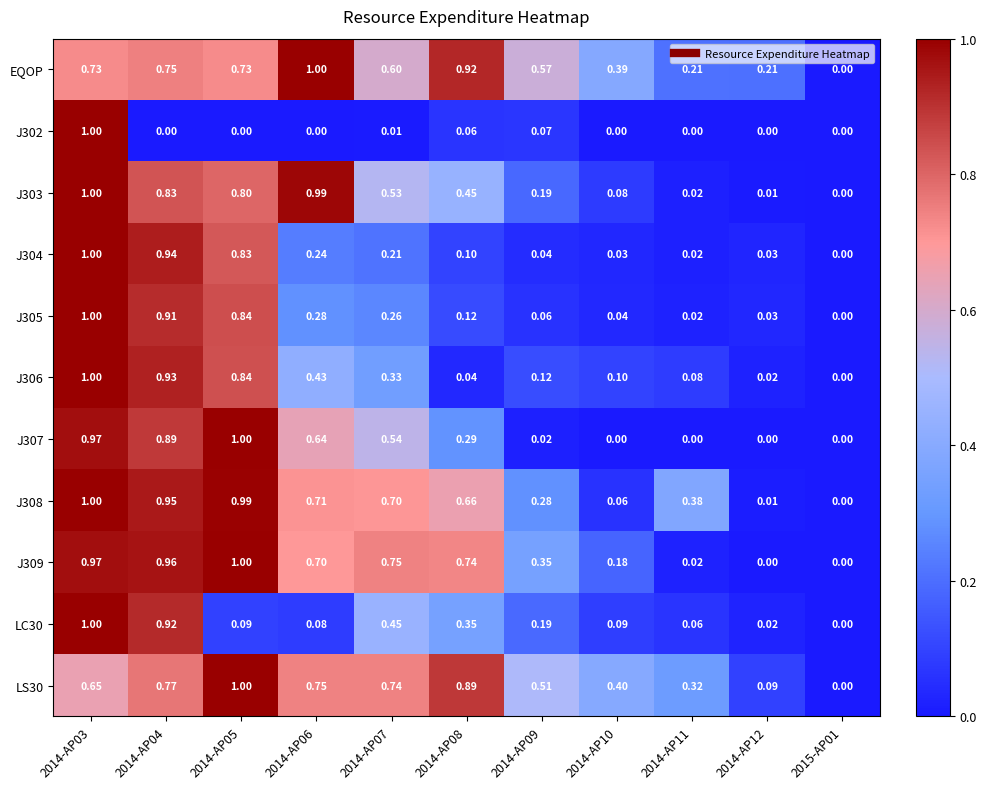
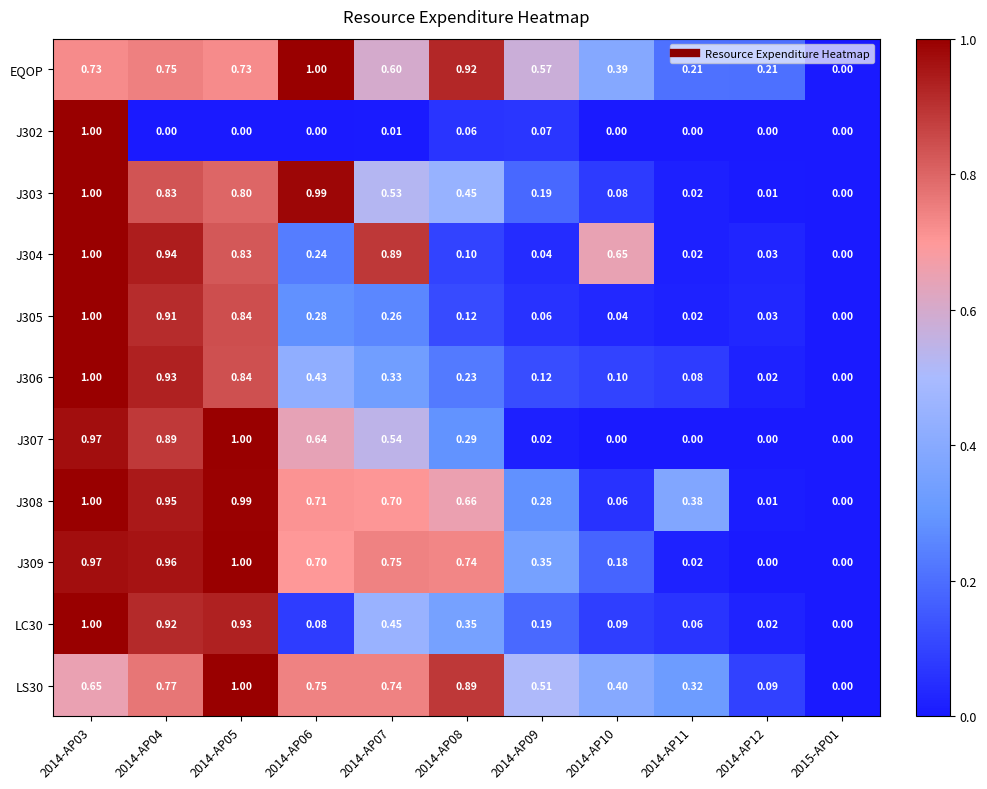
J304, 2014-AP07: 0.21 -> 0.89
J304, 2014-AP10: 0.03 -> 0.65
J306, 2014-AP08: 0.04 -> 0.23
LC30, 2014-AP05: 0.09 -> 0.93
